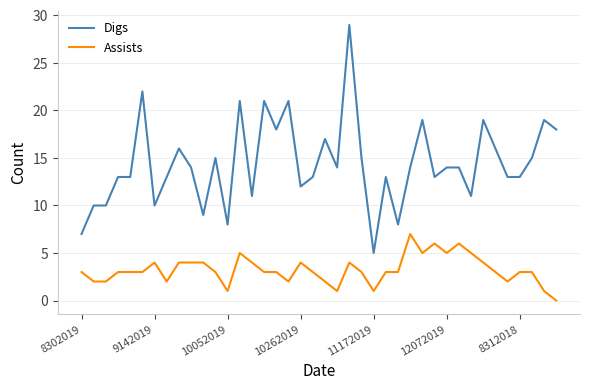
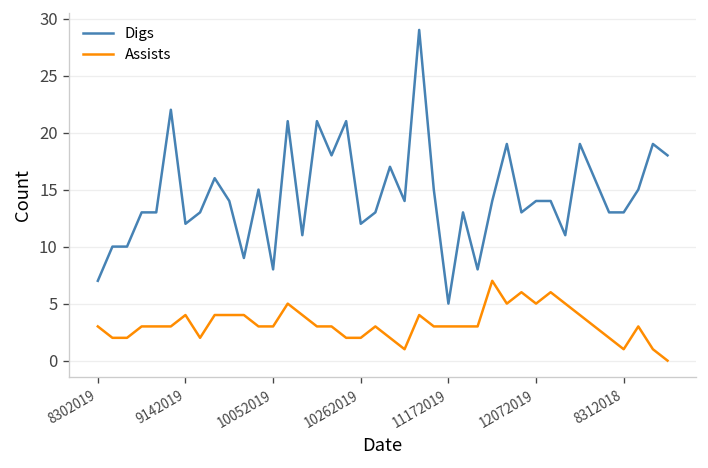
Digs, 9142019: 10 -> 12
Assists, 10052019: 1 -> 3
Assists, 10262019: 4 -> 2
Assists, 11172019: 1 -> 3
Assists, 8312018: 3 -> 1
